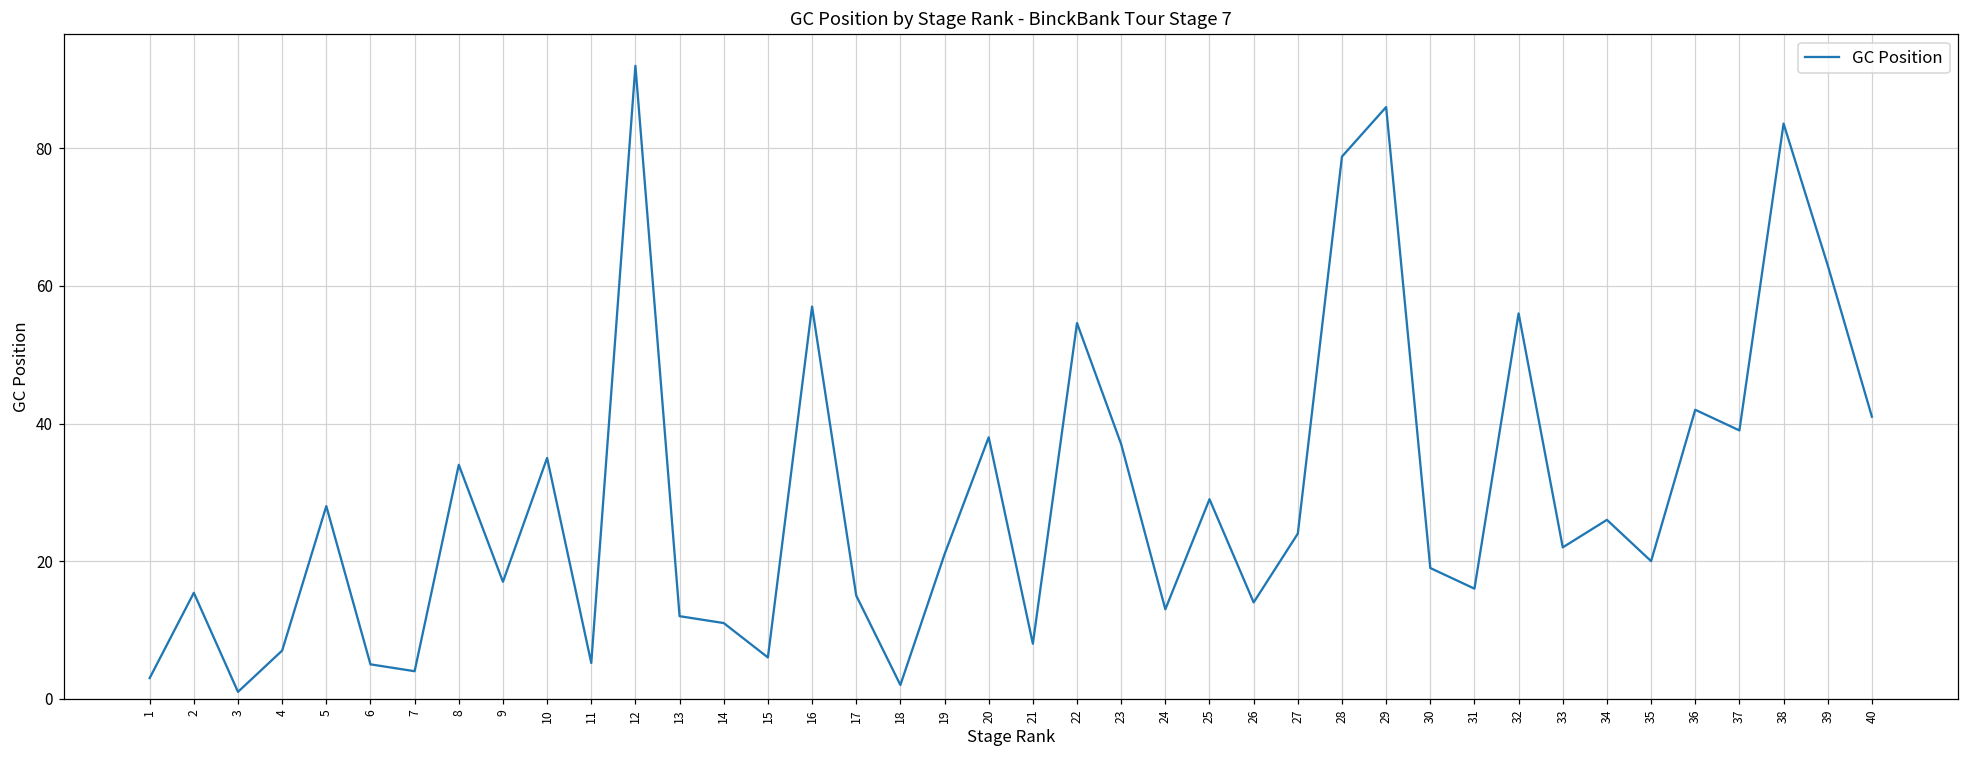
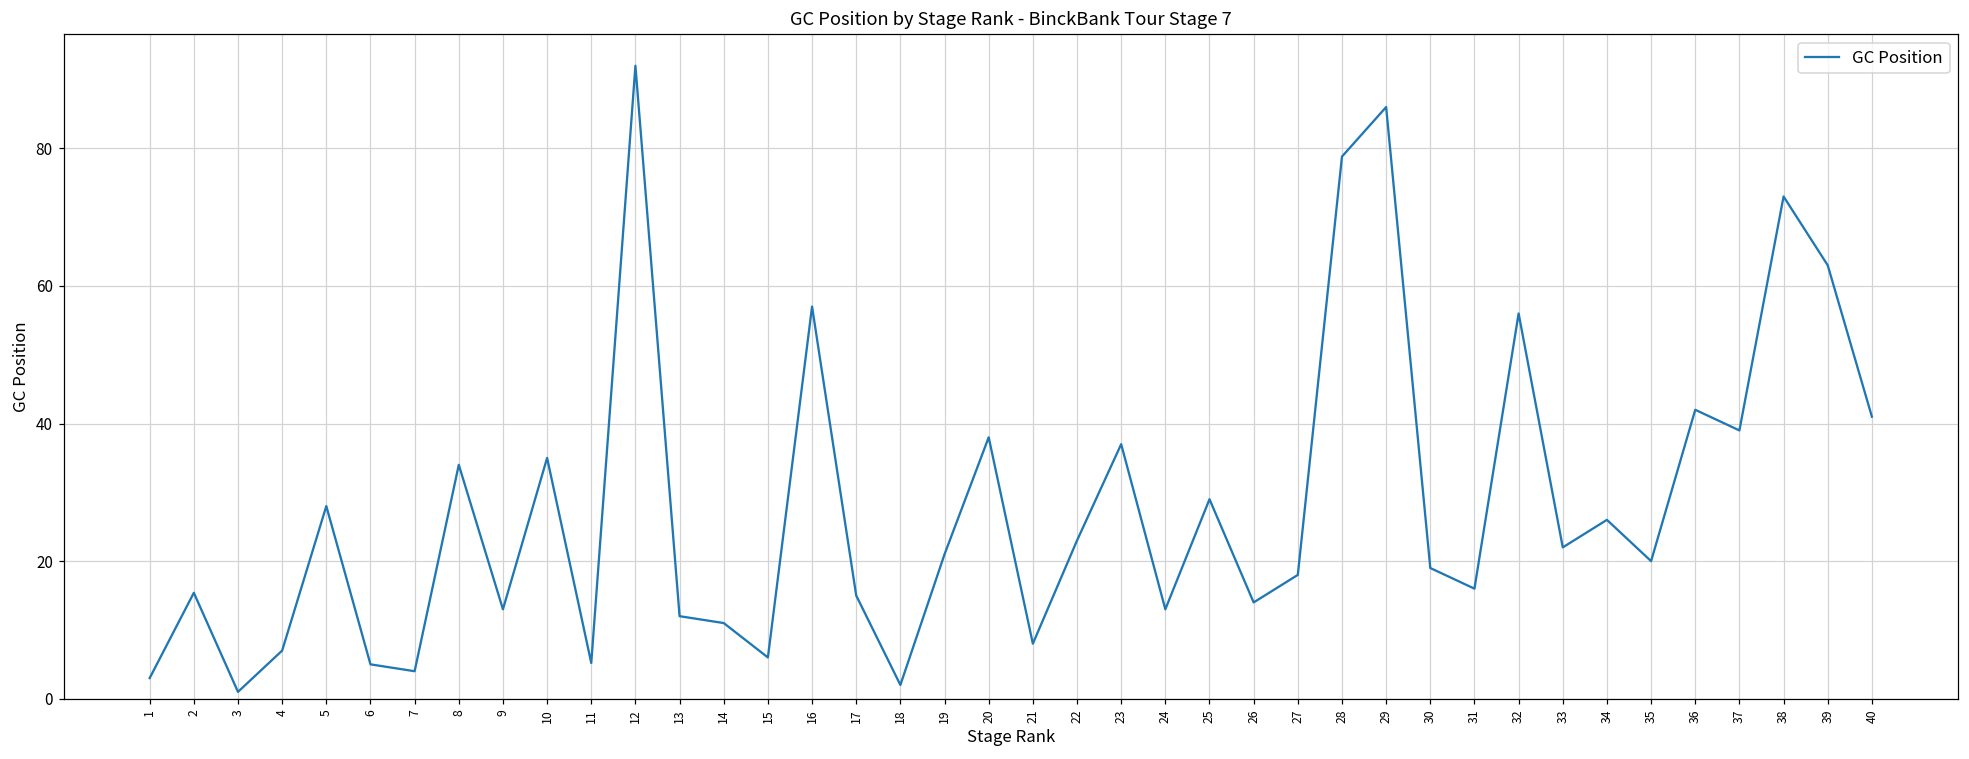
9: 17 -> 13
22: 55 -> 23
27: 24 -> 18
38: 84 -> 73
